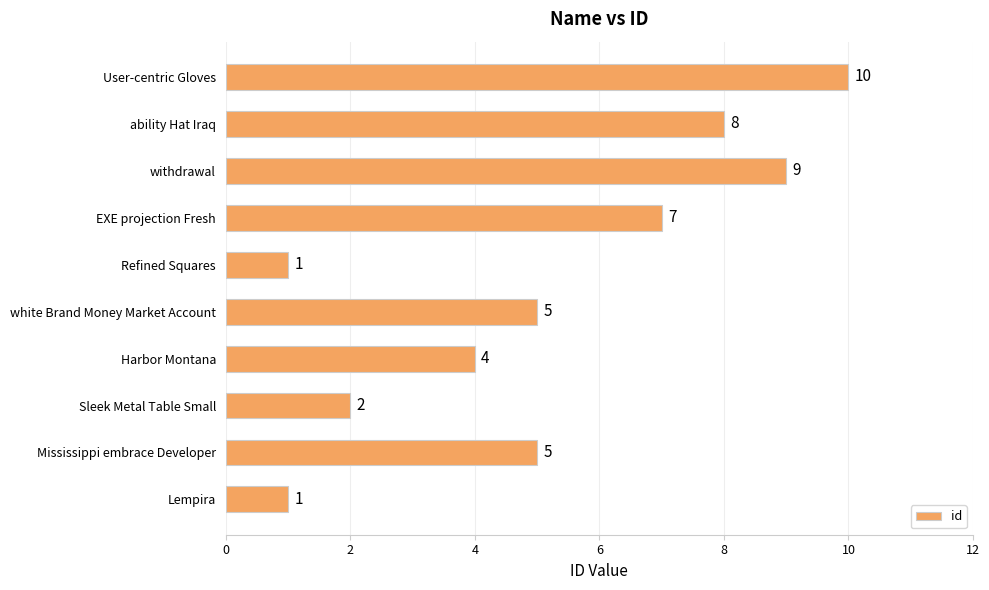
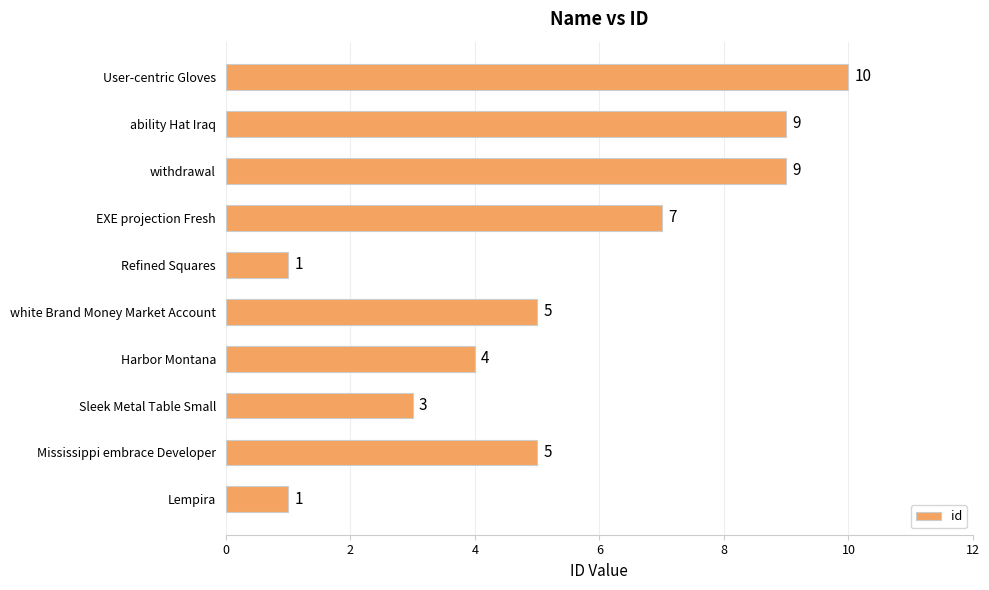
ability Hat Iraq: 8 -> 9
Sleek Metal Table Small: 2 -> 3
